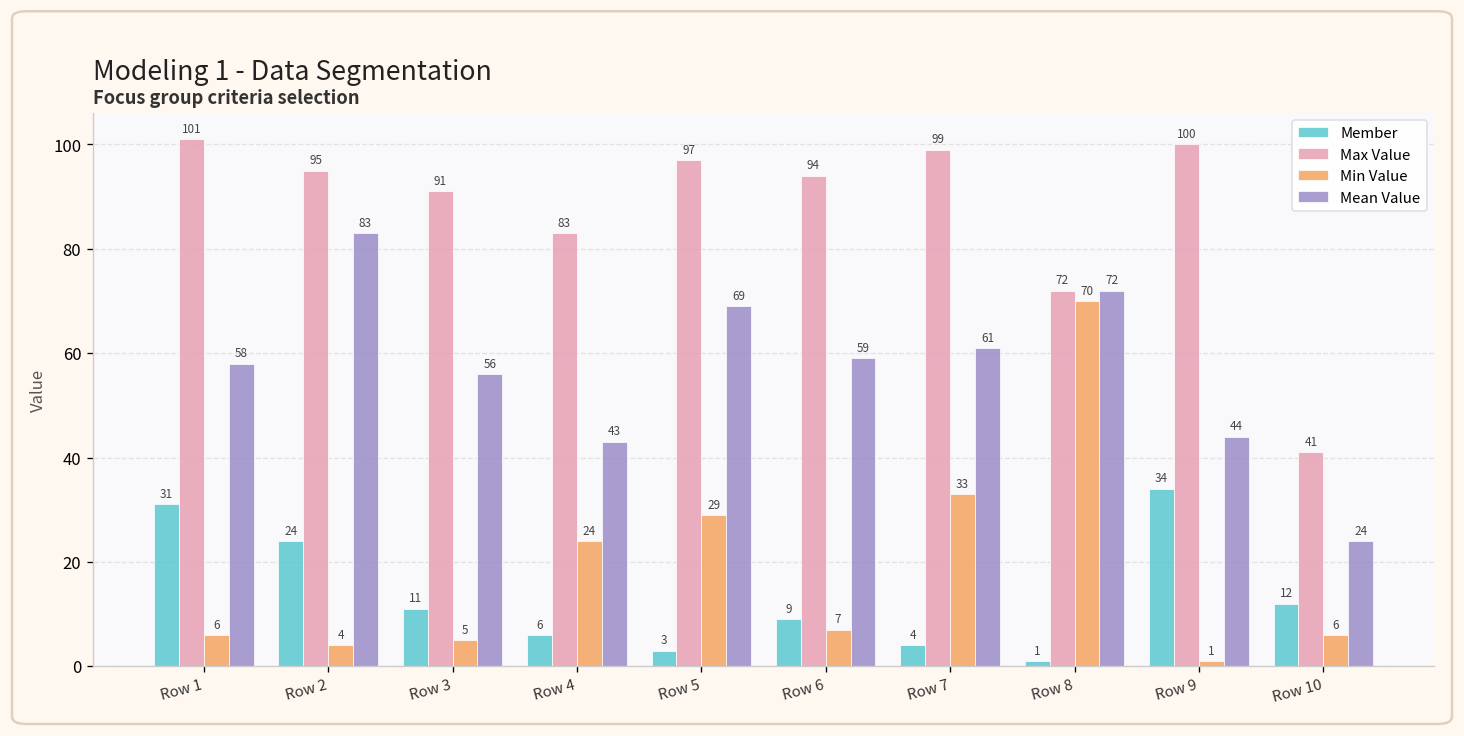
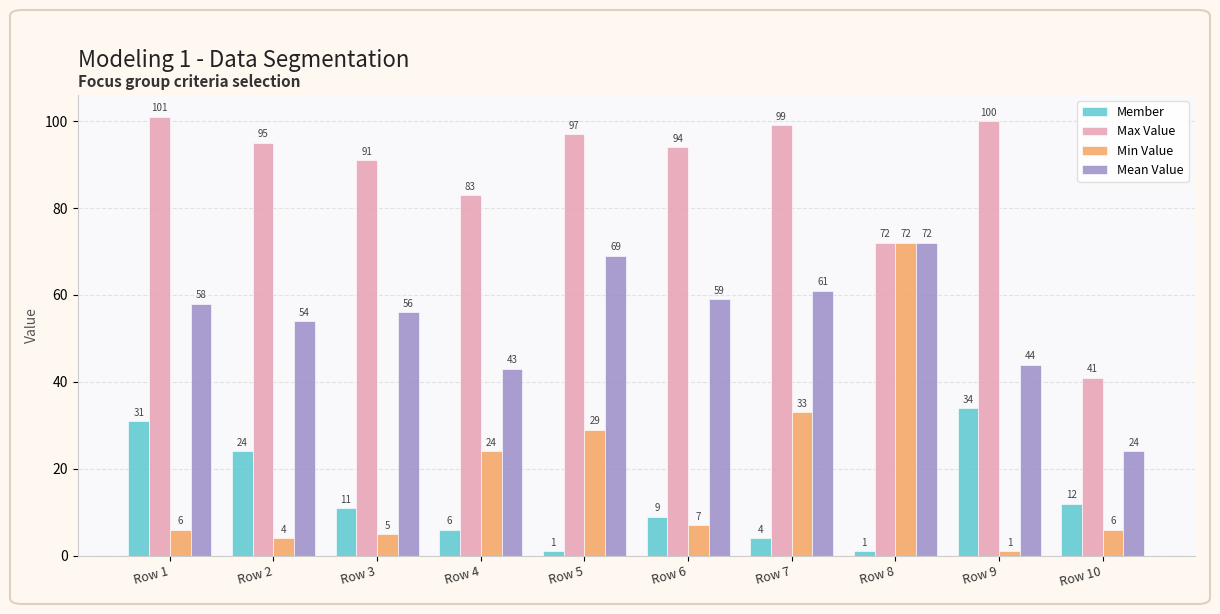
Mean Value, Row 2: 83 -> 54
Member, Row 5: 3 -> 1
Min Value, Row 8: 70 -> 72
